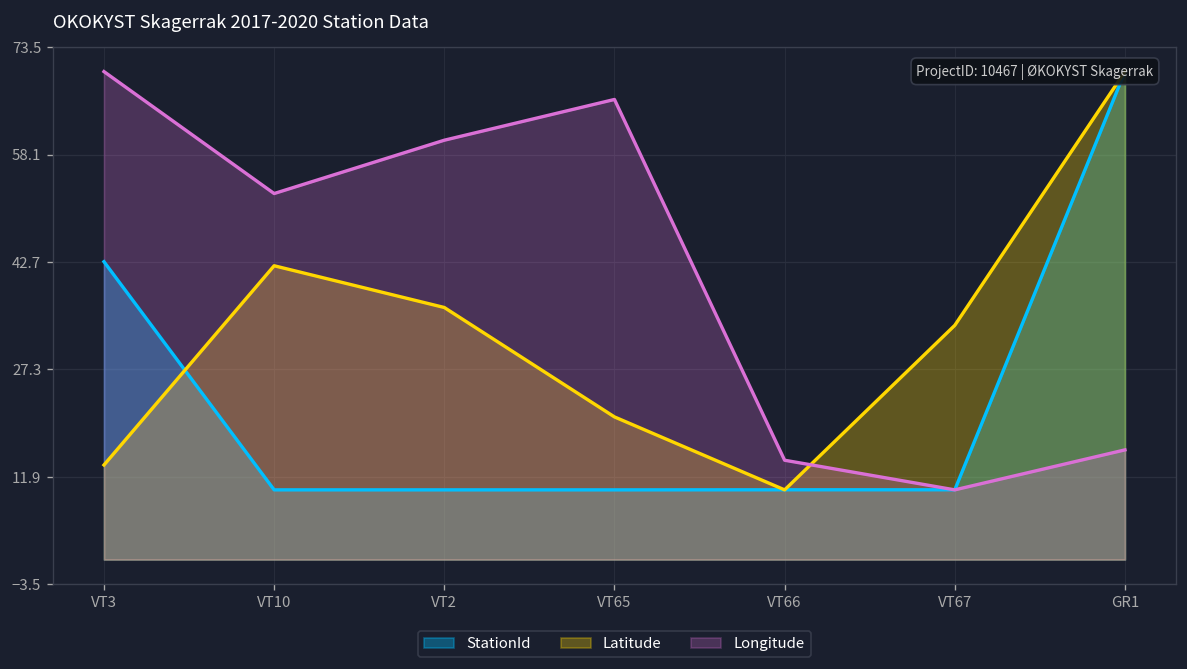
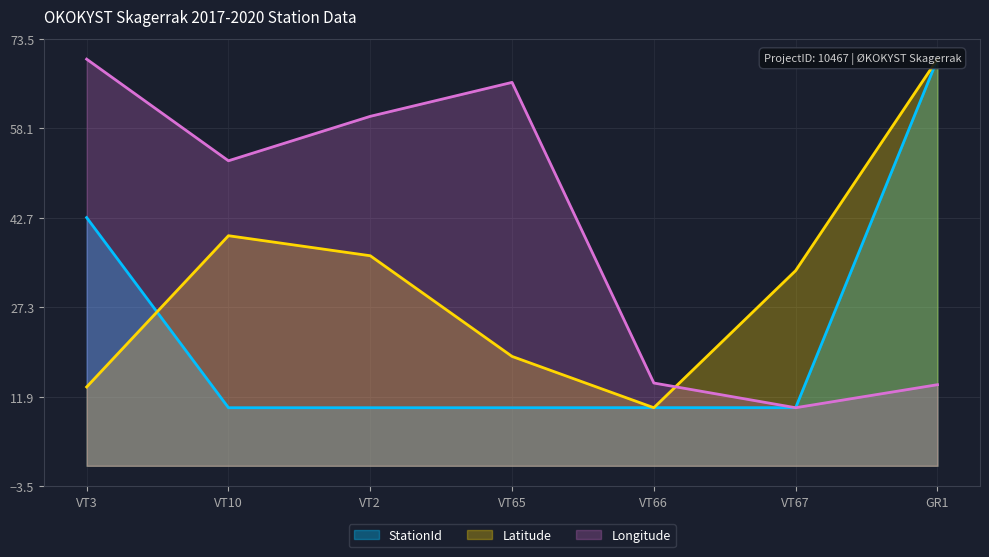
Latitude, VT10: 42 -> 40
Latitude, VT65: 20 -> 19
Longitude, GR1: 16 -> 14
